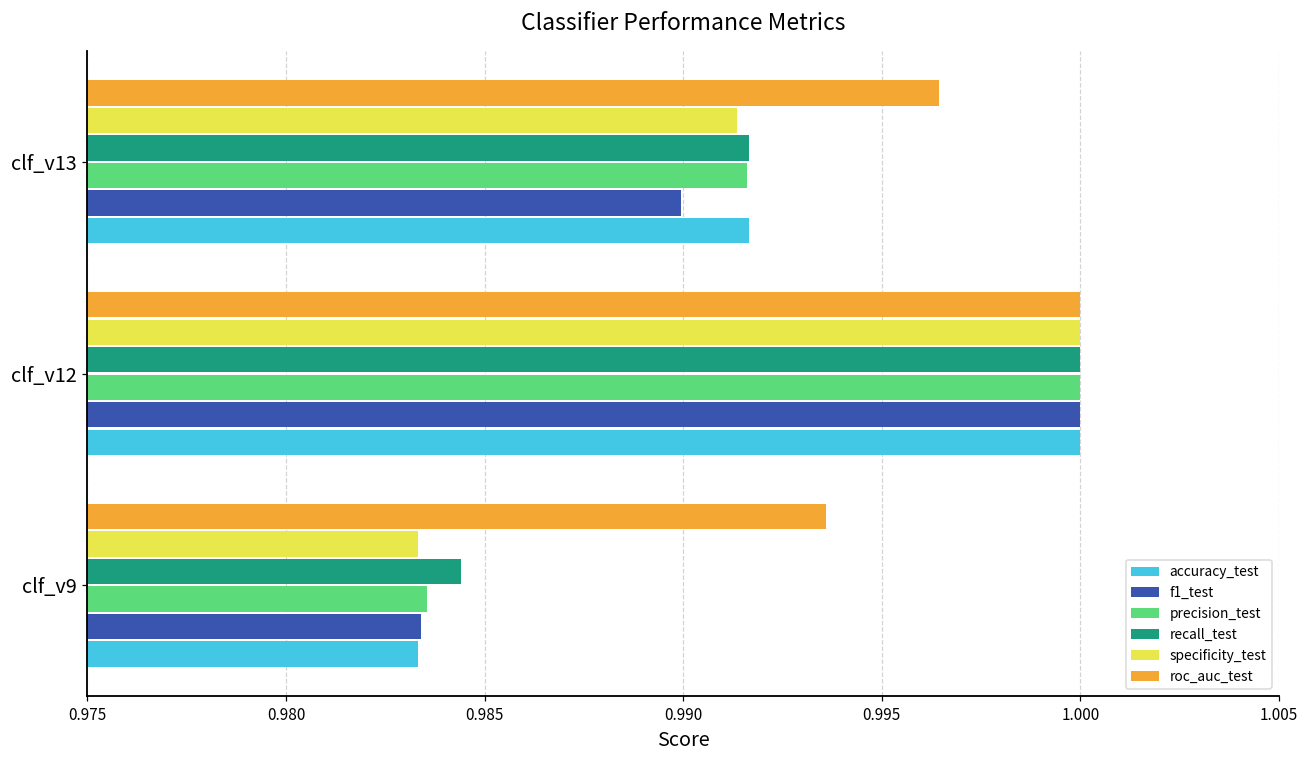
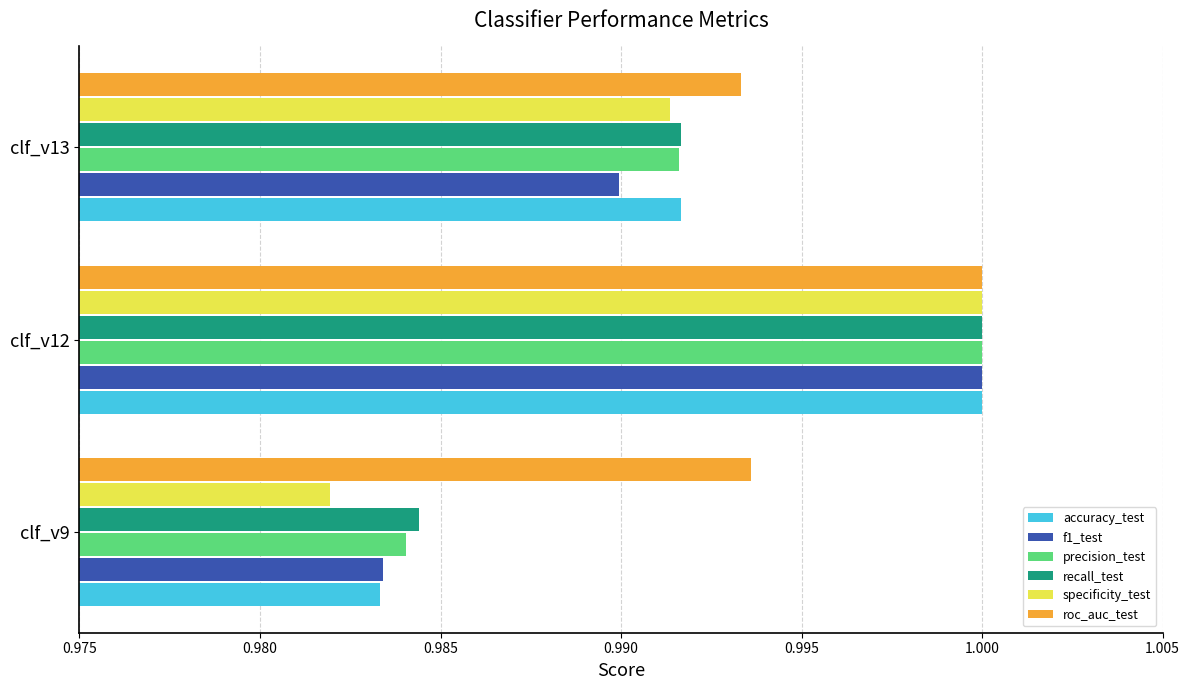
roc_auc_test, clf_v13: 0.9964 -> 0.9933
specificity_test, clf_v9: 0.9833 -> 0.9819
precision_test, clf_v9: 0.9836 -> 0.9840
